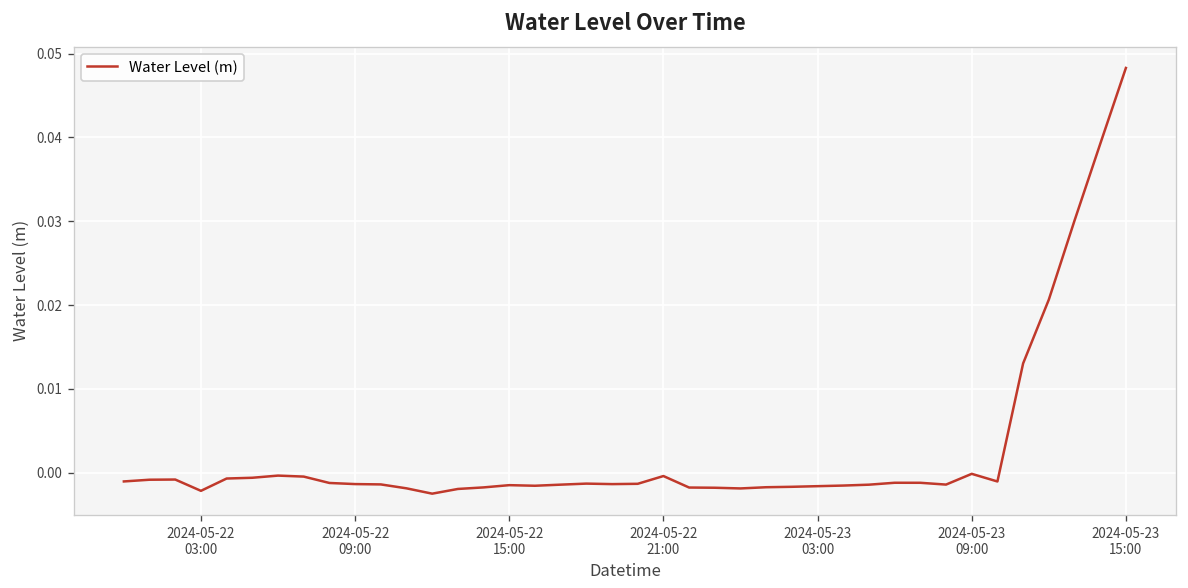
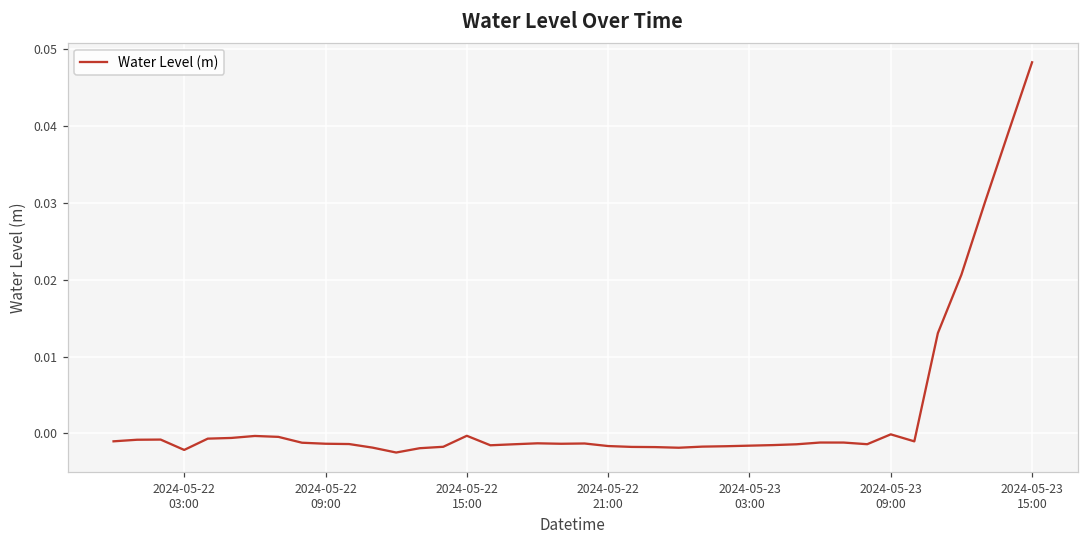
2024-05-22 15:00: -0.001 -> 0.000
2024-05-22 21:00: 0.000 -> -0.002
